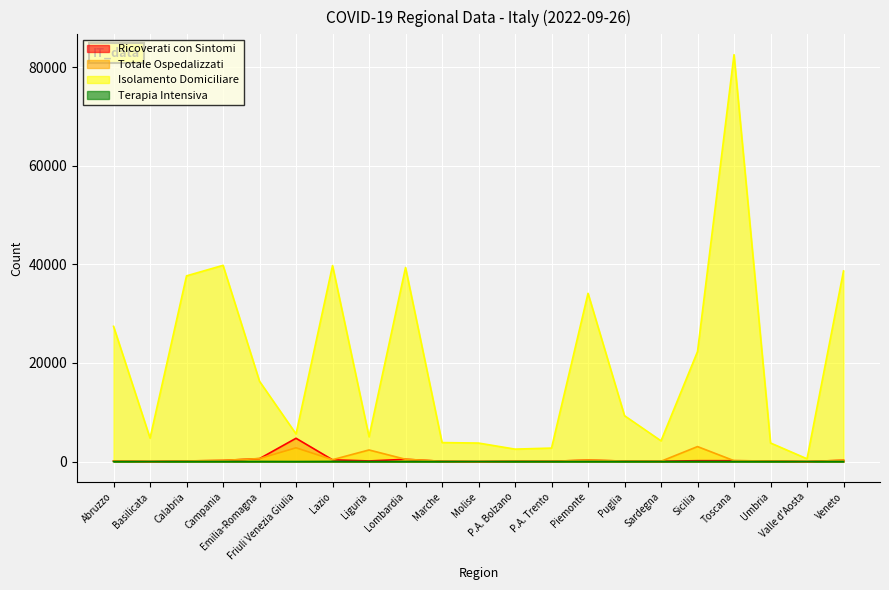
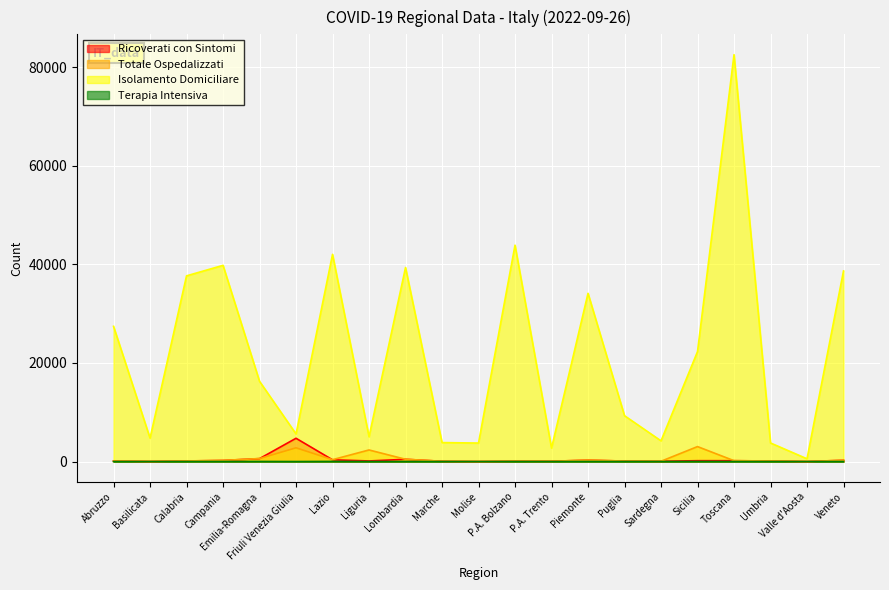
Isolamento Domiciliare, Lazio: 40000 -> 42000
Isolamento Domiciliare, P.A. Bolzano: 3000 -> 44000
